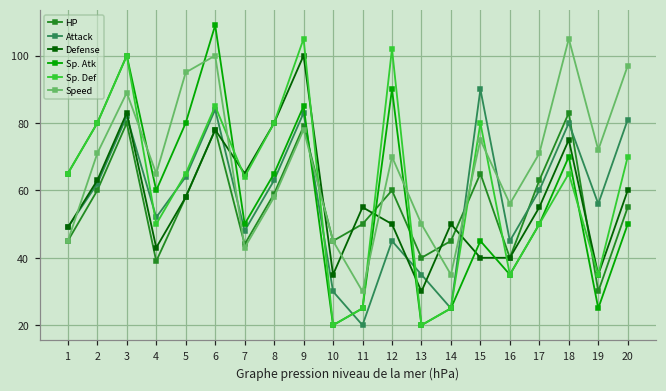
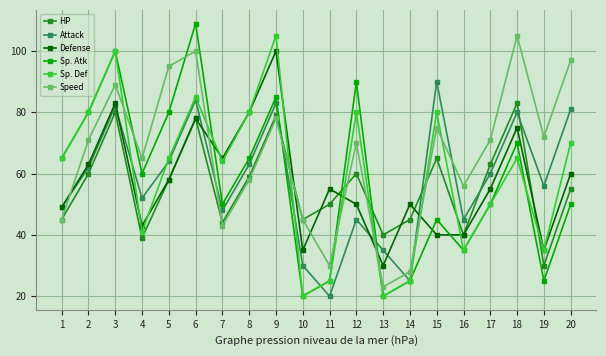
Sp. Def, 4: 50 -> 41
Sp. Def, 12: 102 -> 80
Speed, 13: 50 -> 23
Speed, 14: 35 -> 28
